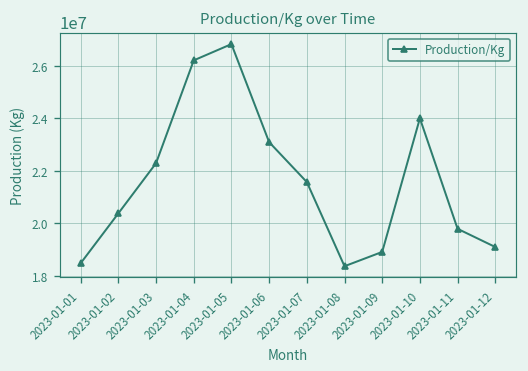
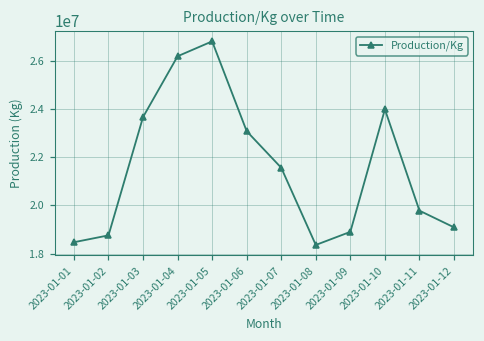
2023-01-02: 20400000 -> 18800000
2023-01-03: 22300000 -> 23700000
